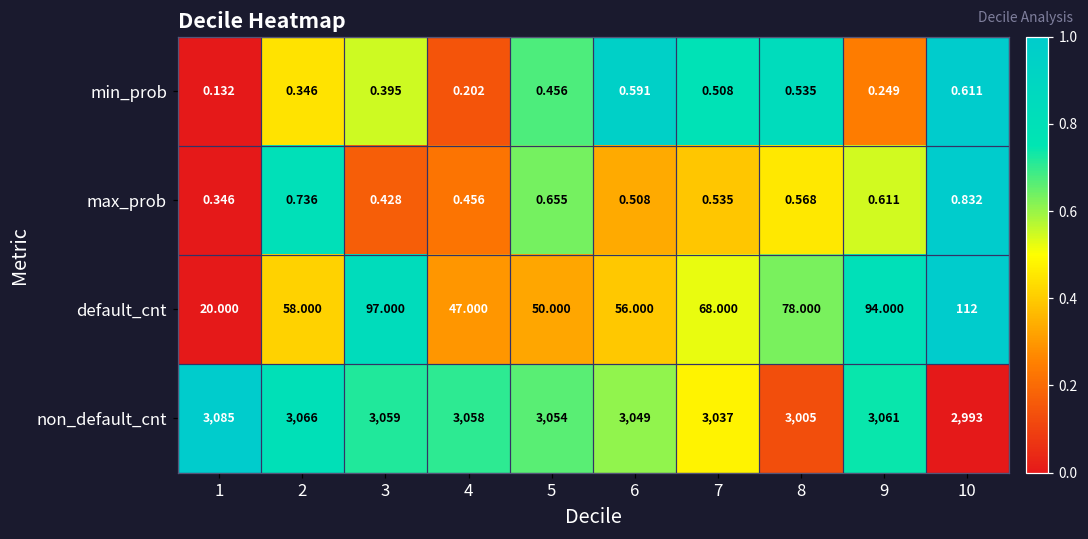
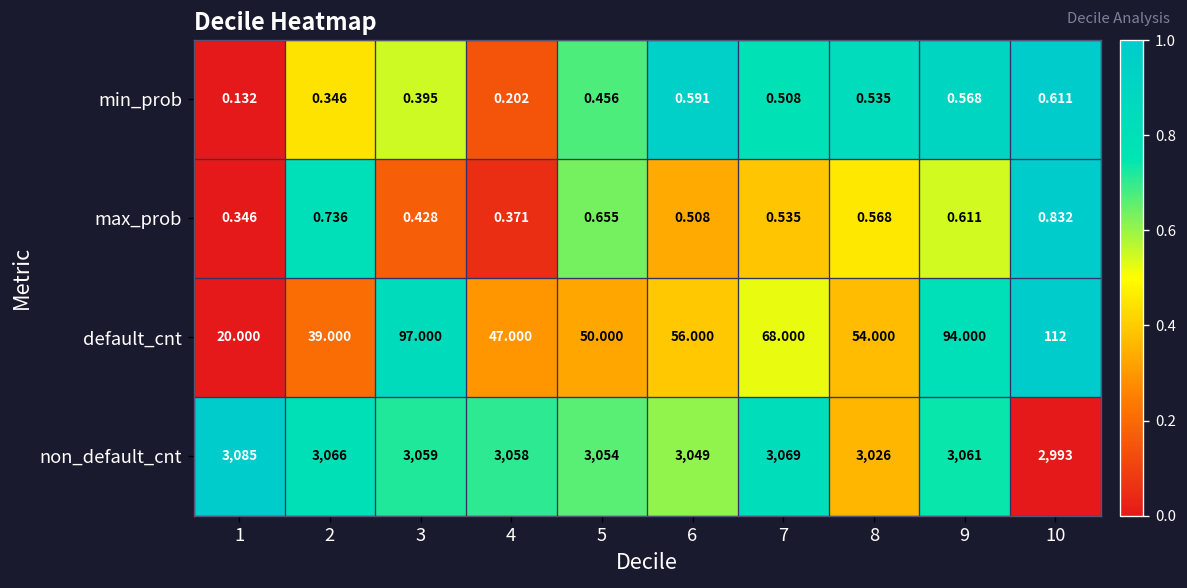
min_prob, 9: 0.249 -> 0.568
max_prob, 4: 0.456 -> 0.371
default_cnt, 2: 58.000 -> 39.000
default_cnt, 8: 78.000 -> 54.000
non_default_cnt, 7: 3,037 -> 3,069
non_default_cnt, 8: 3,005 -> 3,026
